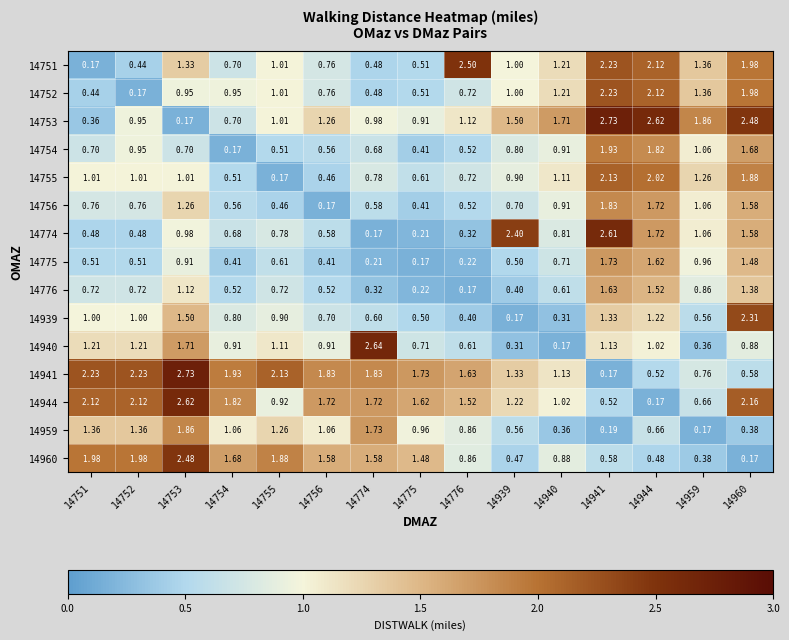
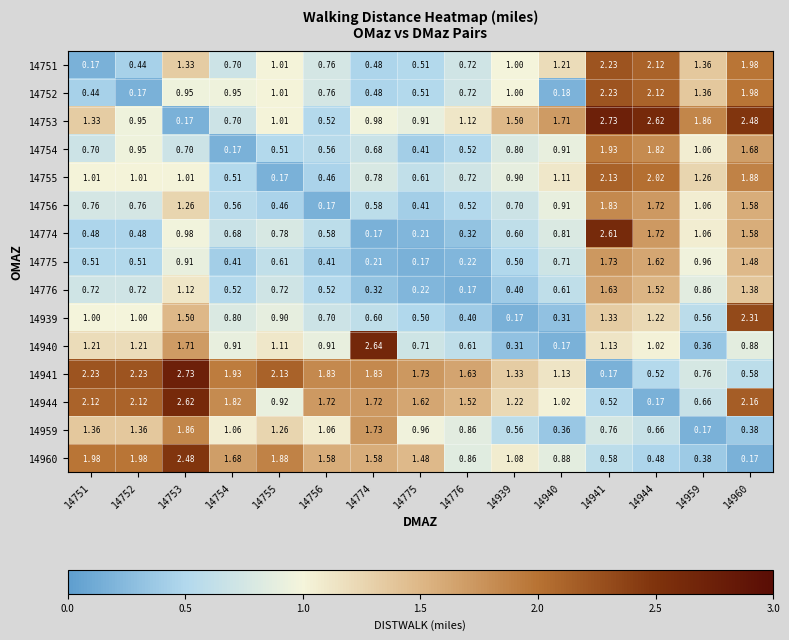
14751, 14776: 2.50 -> 0.72
14752, 14940: 1.21 -> 0.18
14753, 14751: 0.36 -> 1.33
14753, 14756: 1.26 -> 0.52
14774, 14939: 2.40 -> 0.60
14959, 14941: 0.19 -> 0.76
14960, 14939: 0.47 -> 1.08
